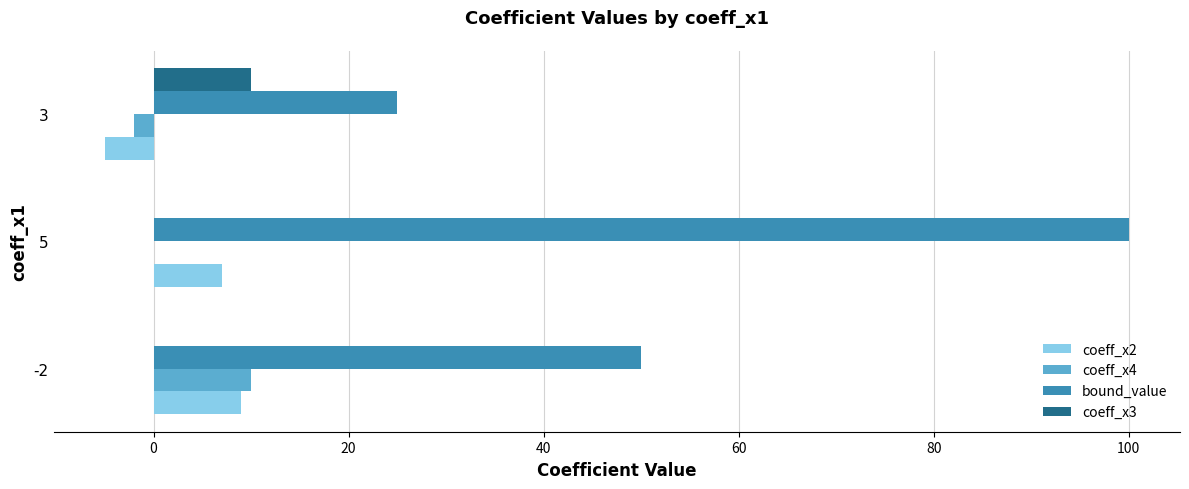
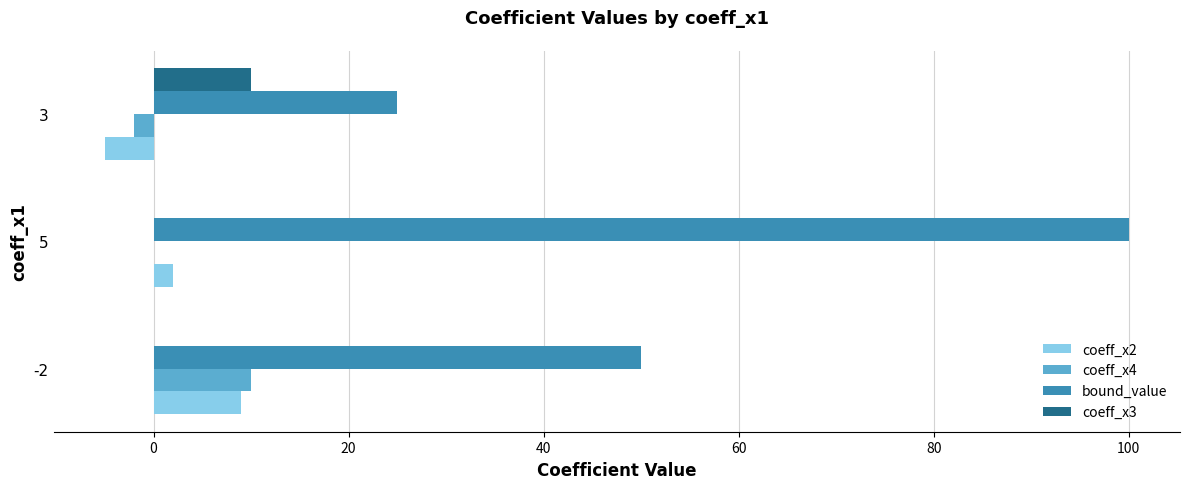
coeff_x2, 5: 7 -> 2
